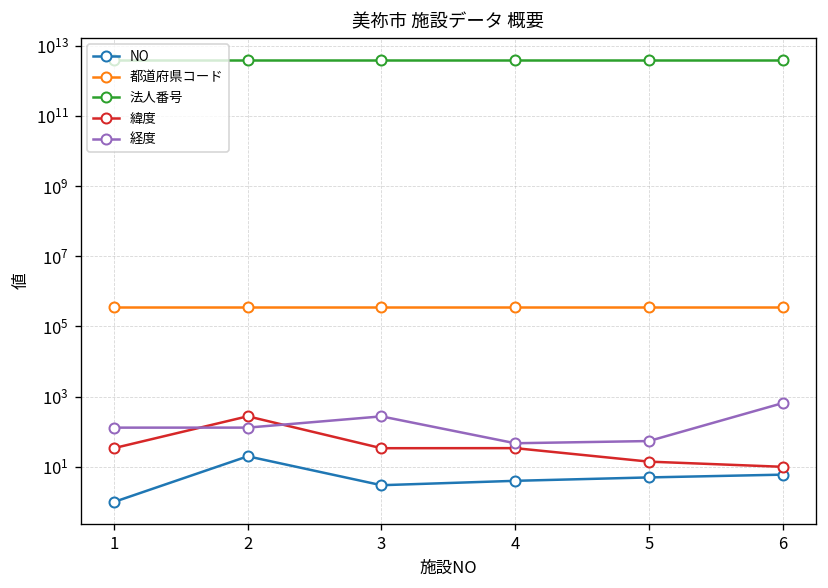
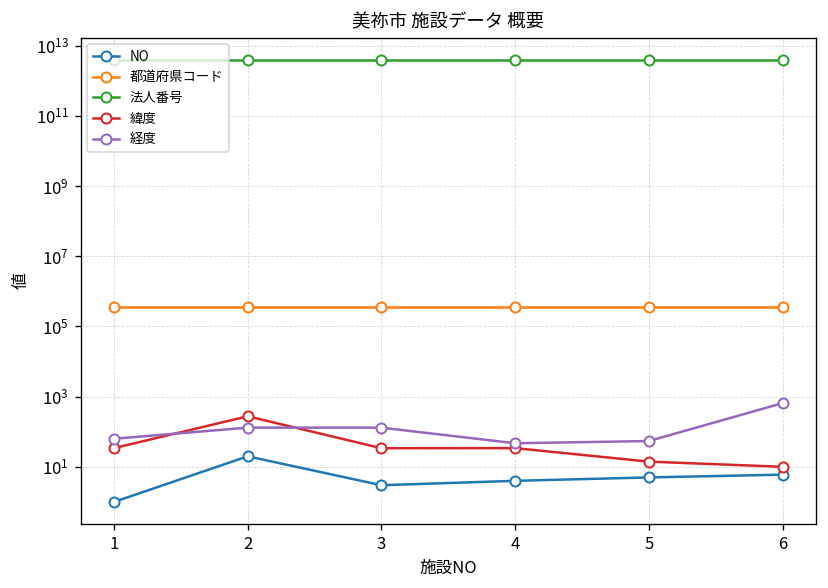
経度, 1: 100 -> 60
経度, 3: 300 -> 100
